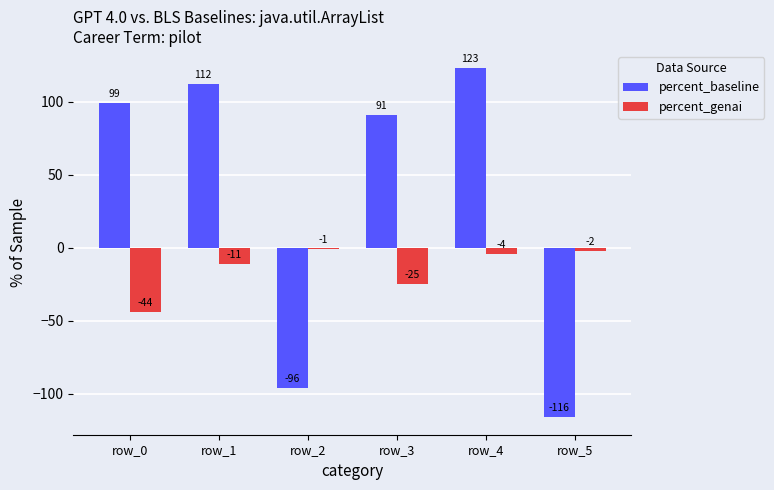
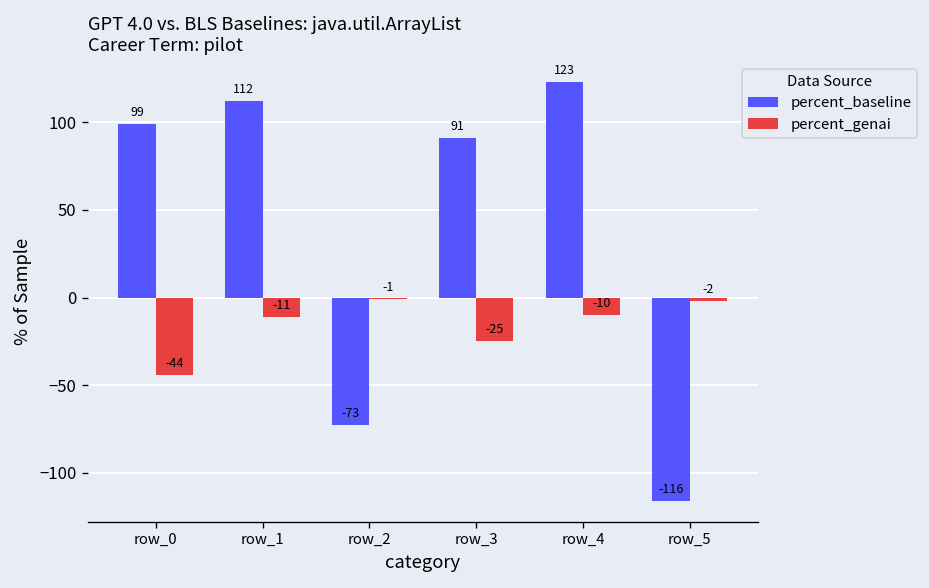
percent_baseline, row_2: -96 -> -73
percent_genai, row_4: -4 -> -10
